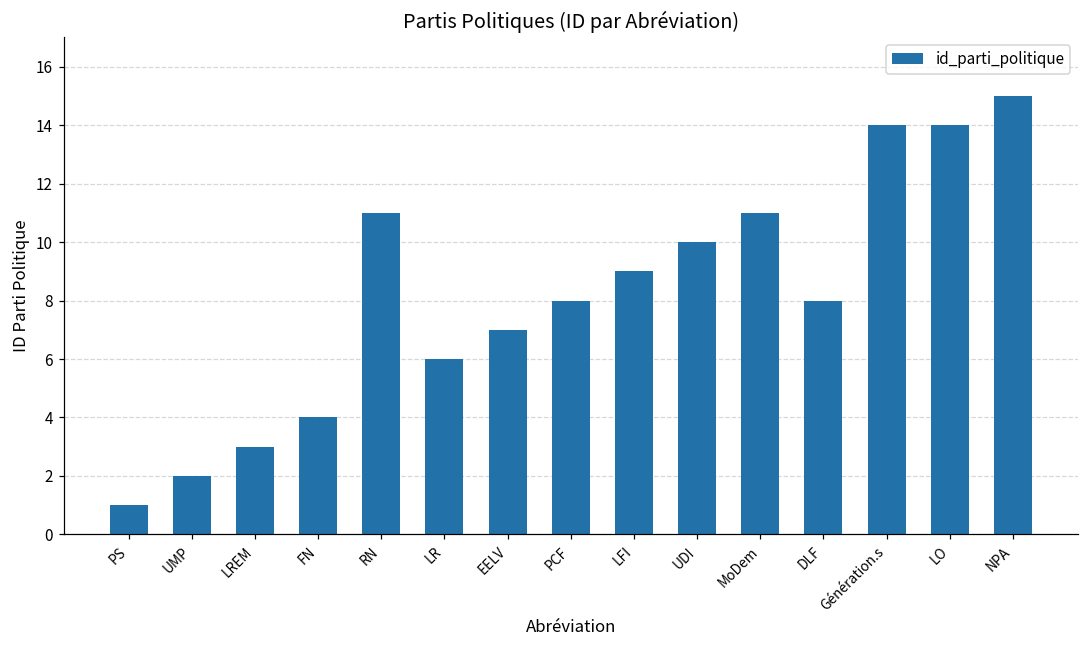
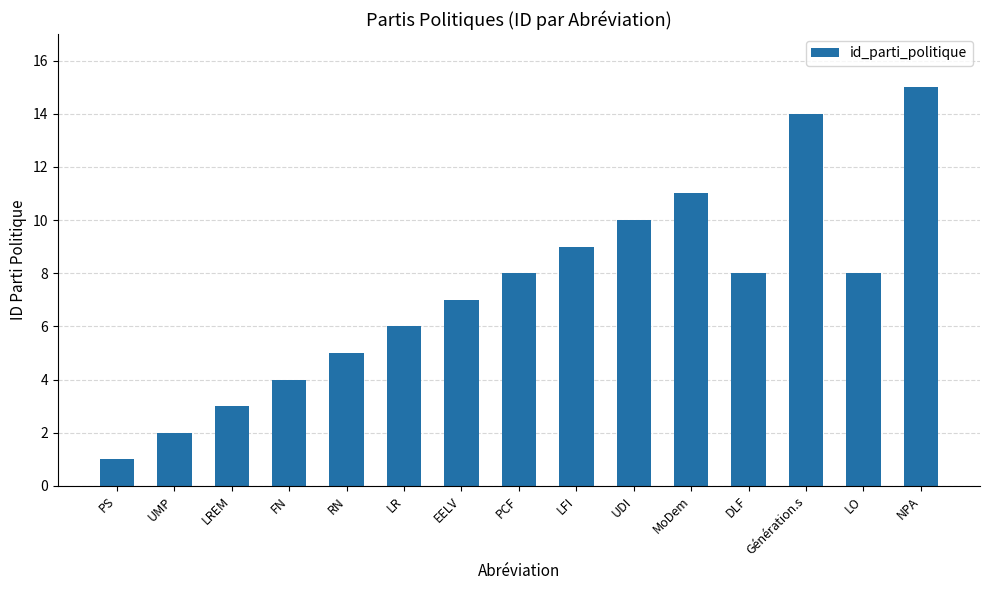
RN: 11 -> 5
LO: 14 -> 8
